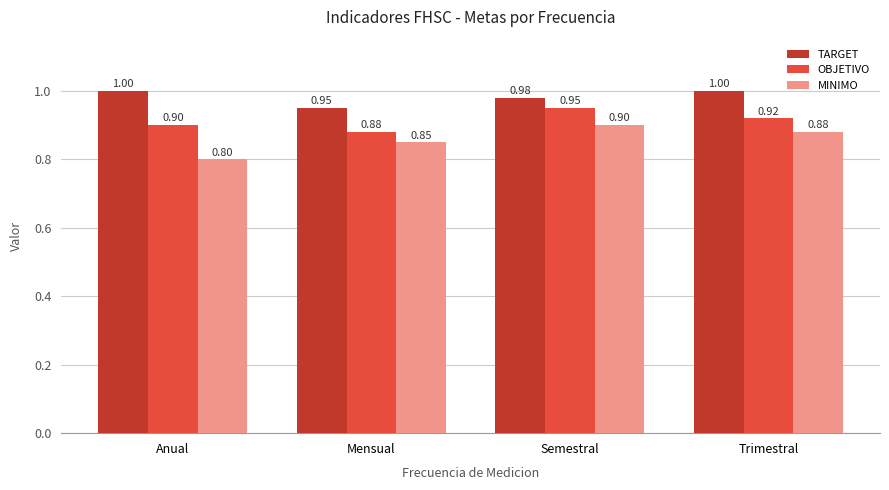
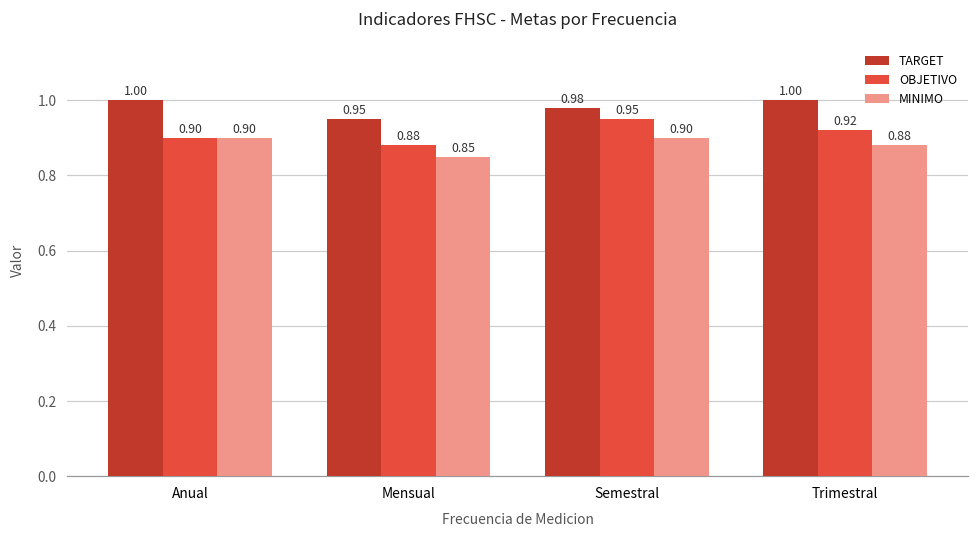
MINIMO, Anual: 0.80 -> 0.90
